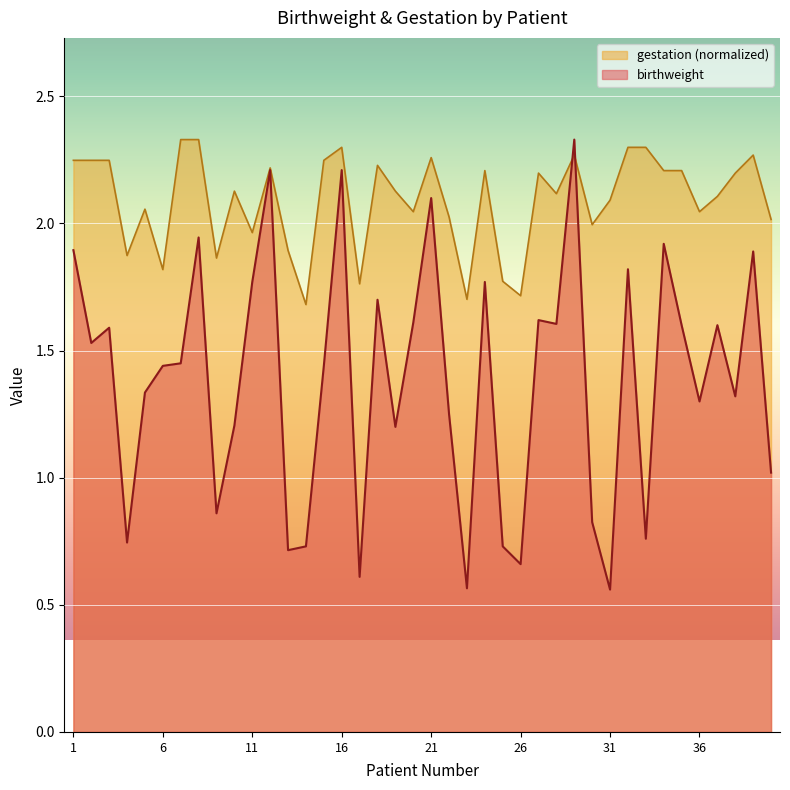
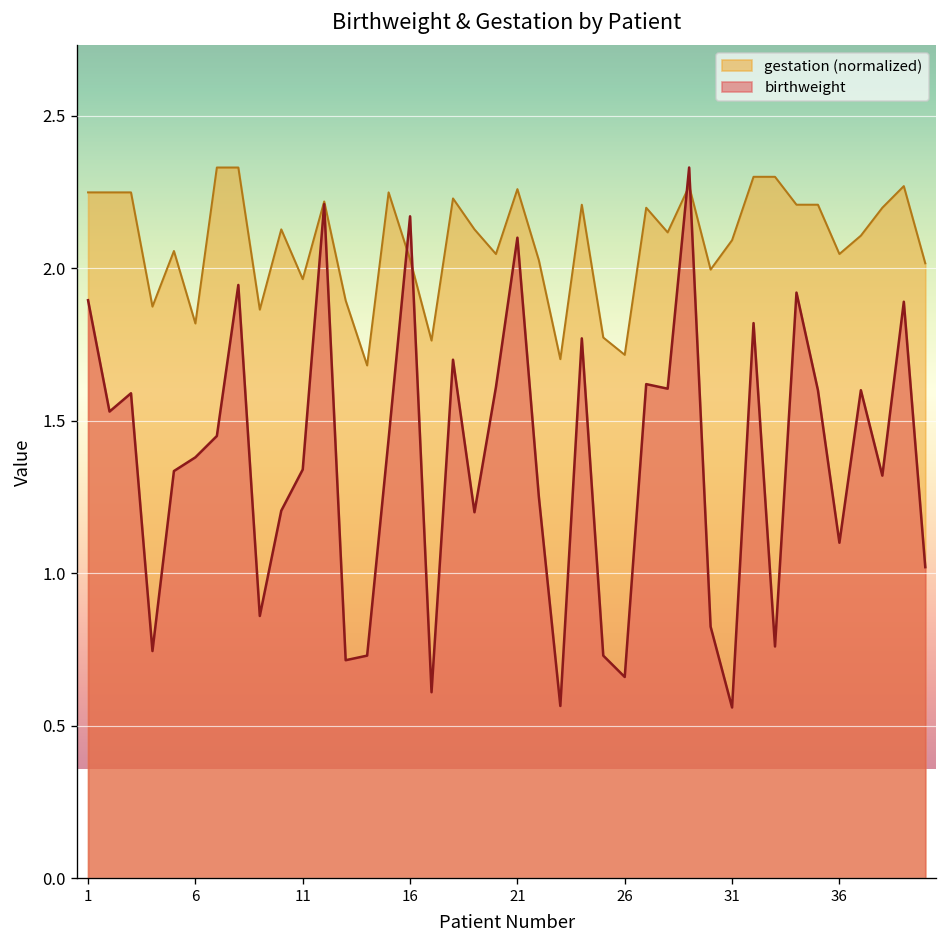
birthweight, 6: 1.44 -> 1.38
birthweight, 11: 1.77 -> 1.34
gestation (normalized), 16: 2.30 -> 2.03
birthweight, 16: 2.21 -> 2.17
birthweight, 36: 1.3 -> 1.1
